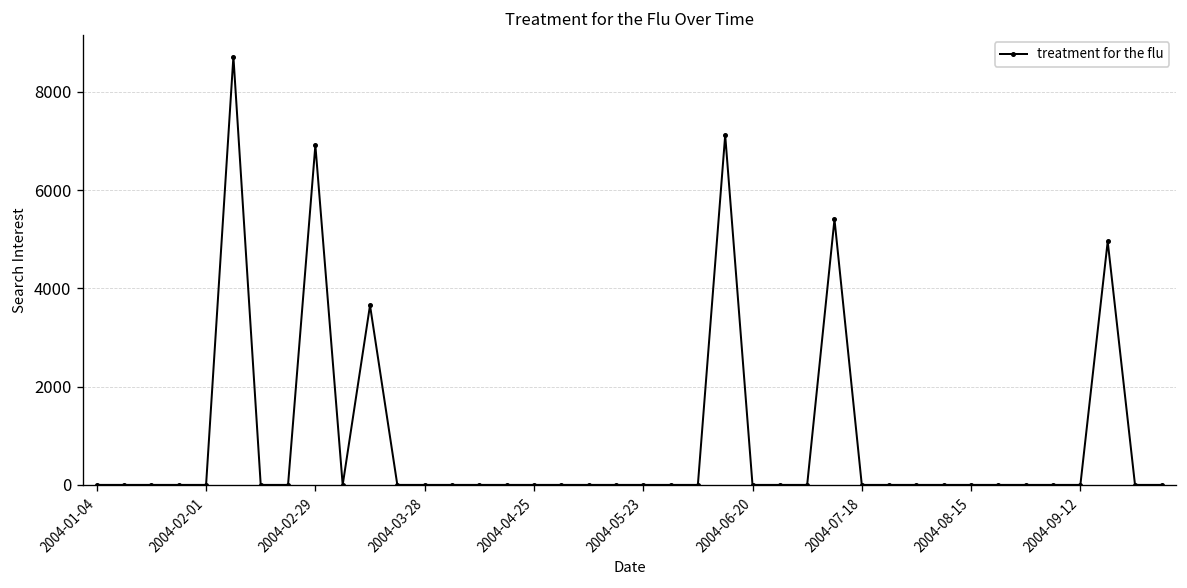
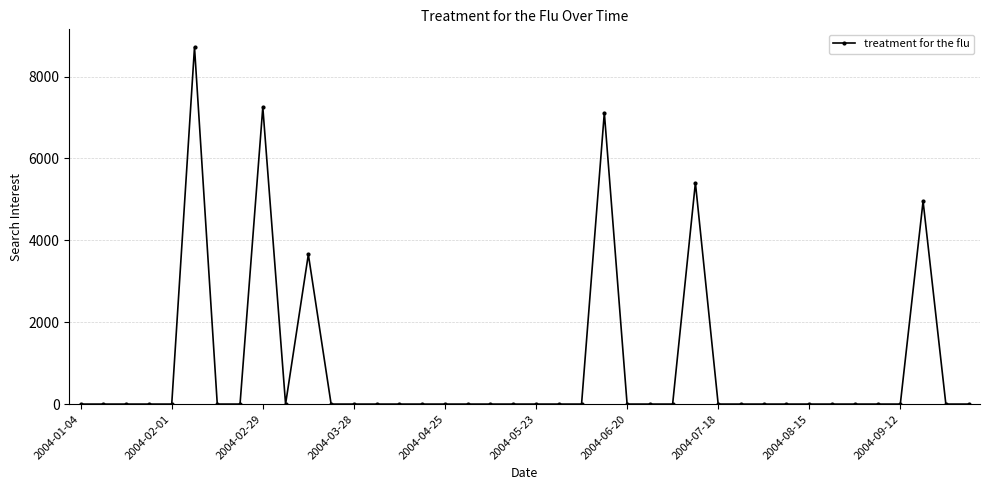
2004-02-29: 6900 -> 7300
